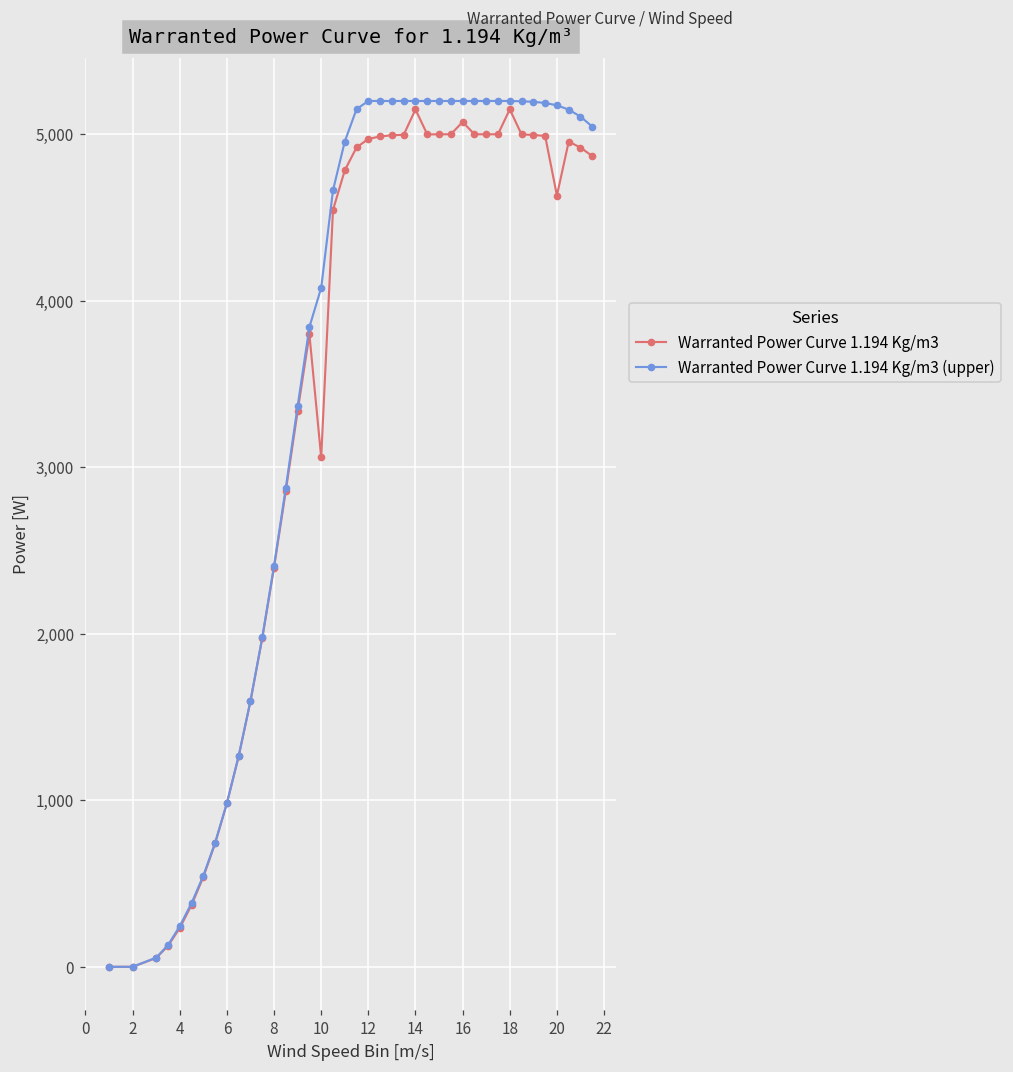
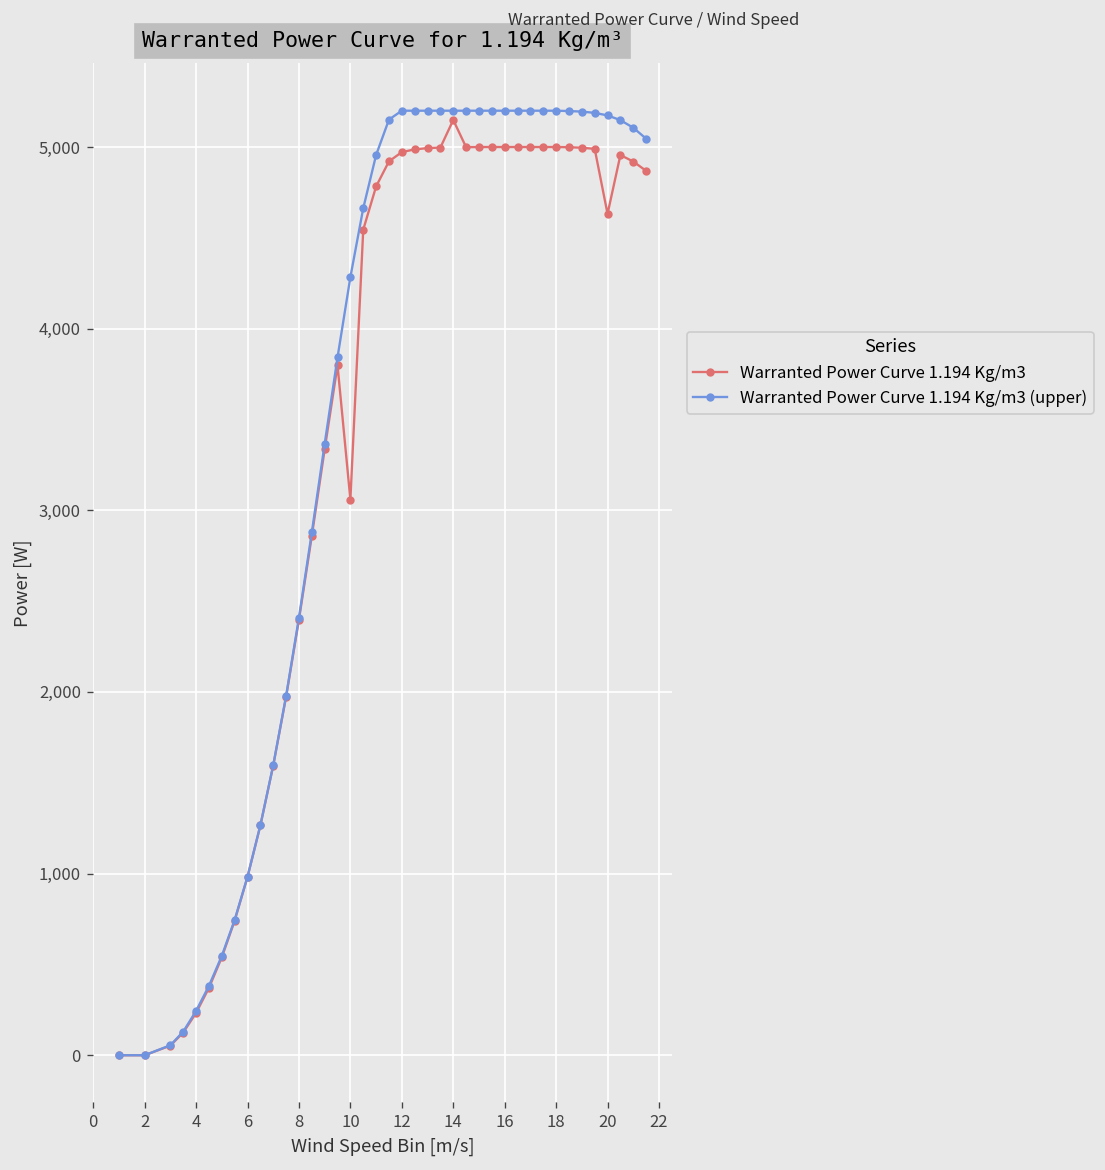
Warranted Power Curve 1.194 Kg/m3 (upper), 10: 4,080 -> 4,280
Warranted Power Curve 1.194 Kg/m3, 16: 5,070 -> 5,000
Warranted Power Curve 1.194 Kg/m3, 18: 5,150 -> 5,000
